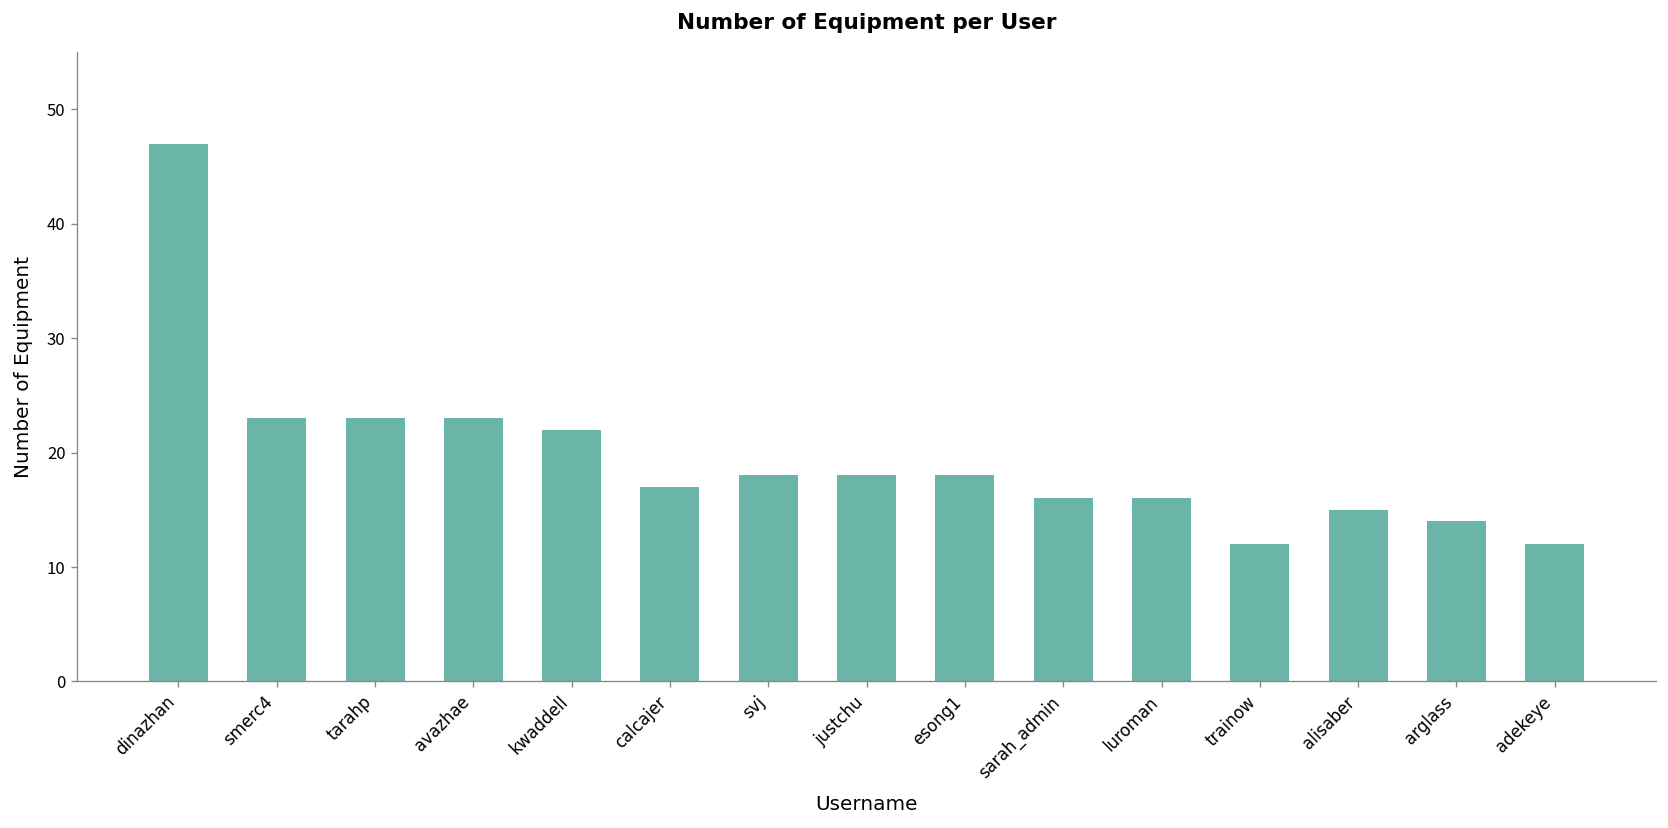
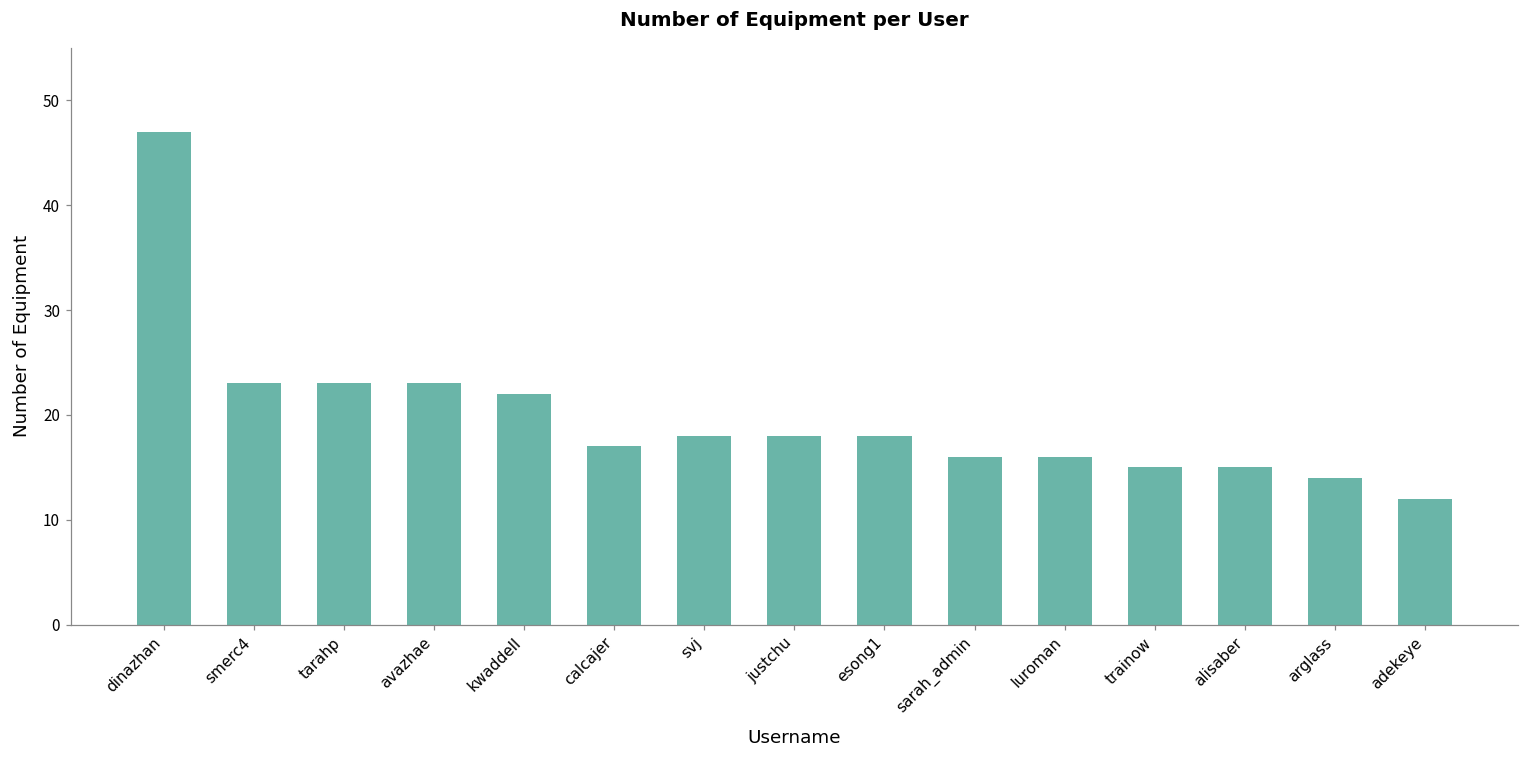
trainow: 12 -> 15
